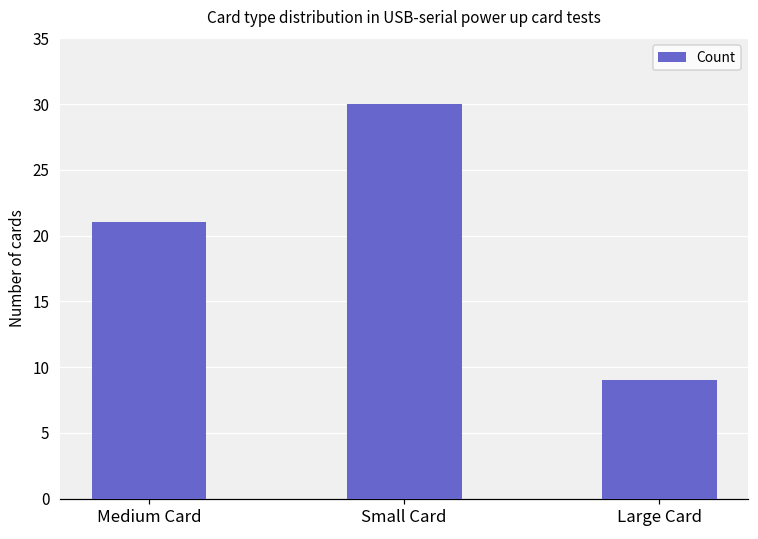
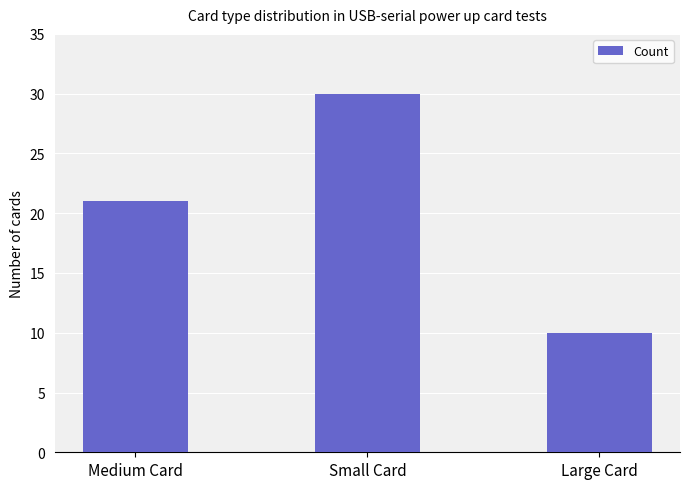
Large Card: 9 -> 10
